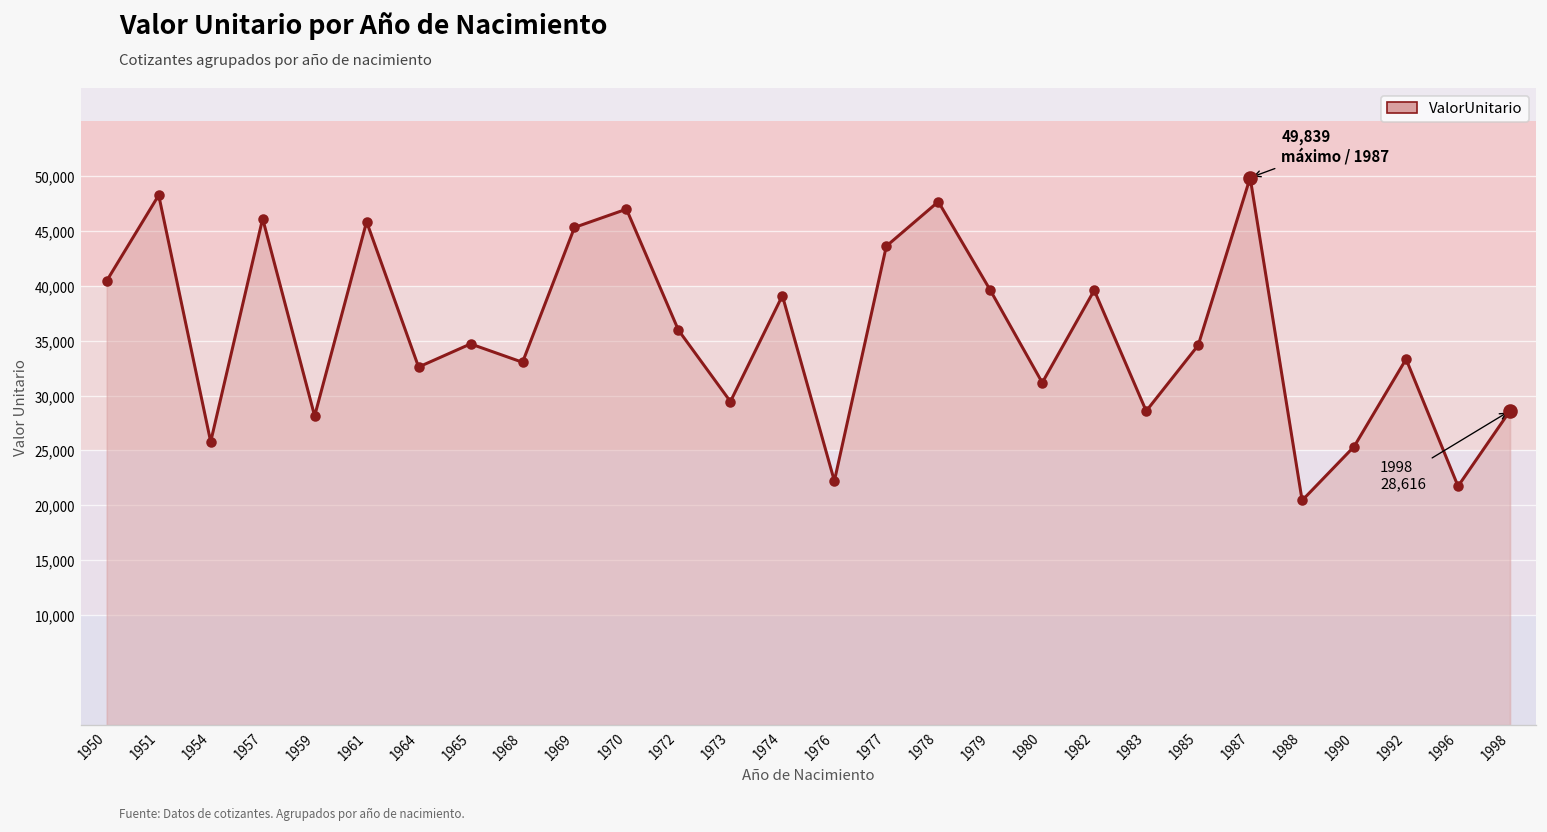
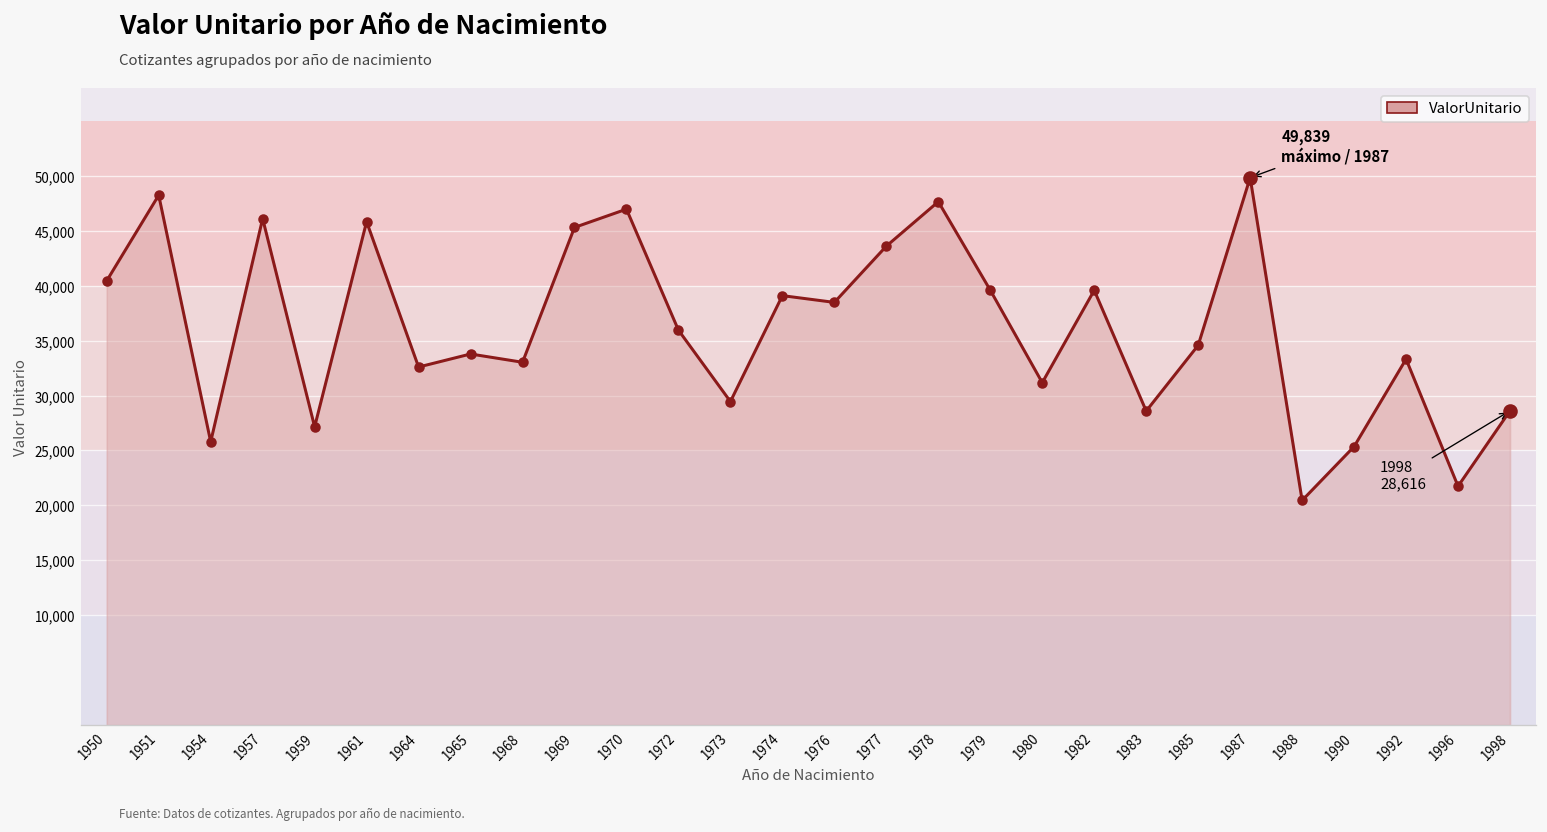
ValorUnitario, 1959: 28,000 -> 27,000
ValorUnitario, 1965: 35,000 -> 34,000
ValorUnitario, 1976: 22,000 -> 38,000
